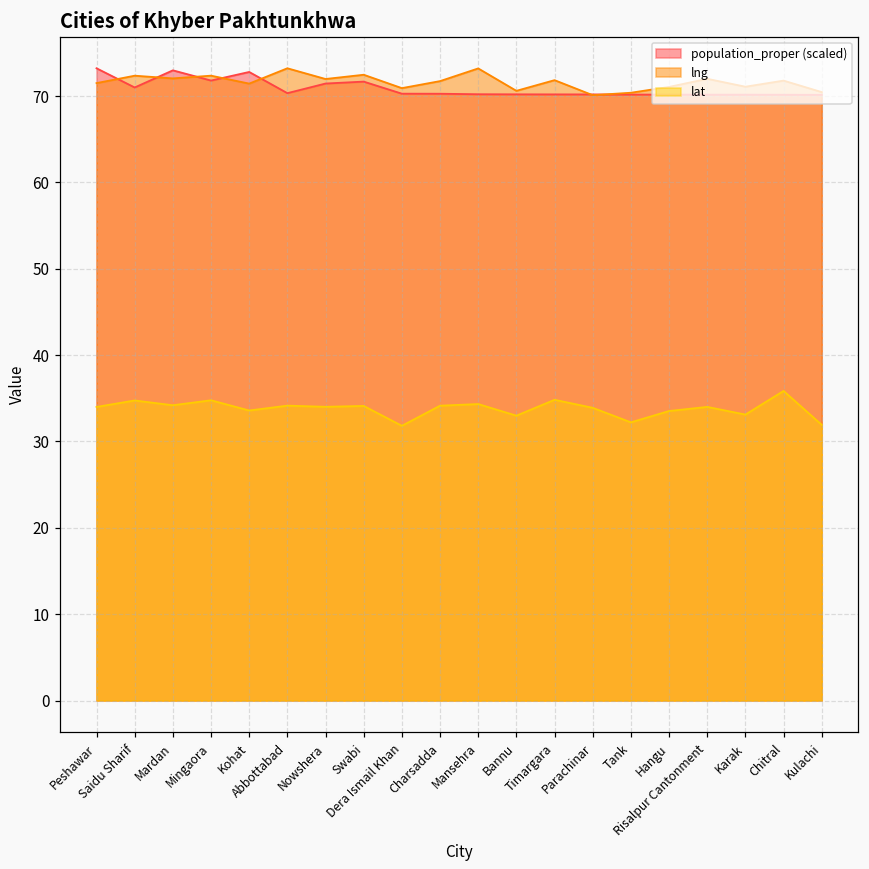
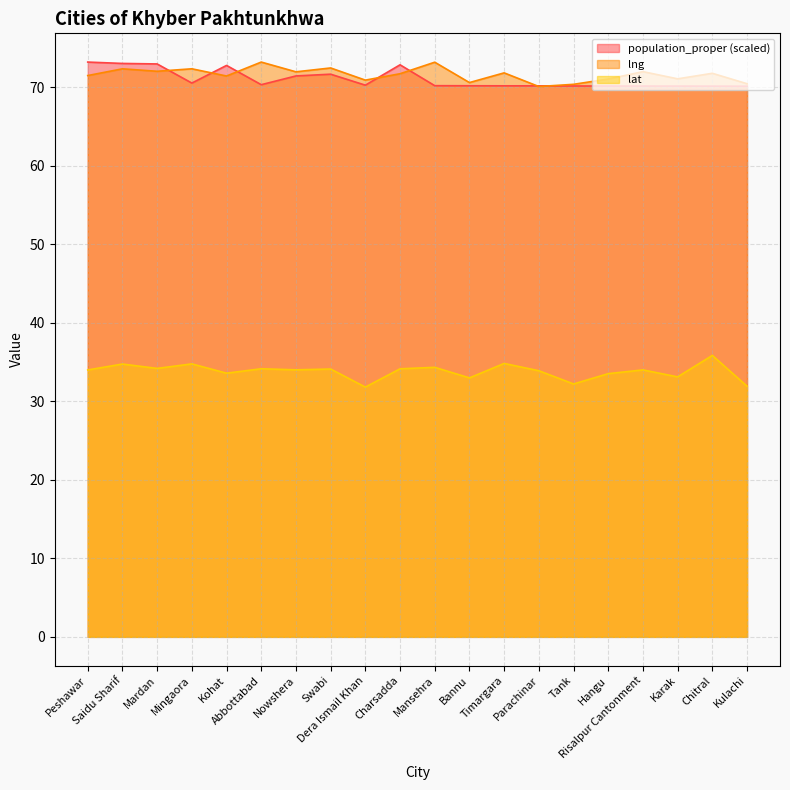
population_proper (scaled), Saidu Sharif: 71 -> 73
population_proper (scaled), Mingaora: 72 -> 71
population_proper (scaled), Charsadda: 70 -> 73
